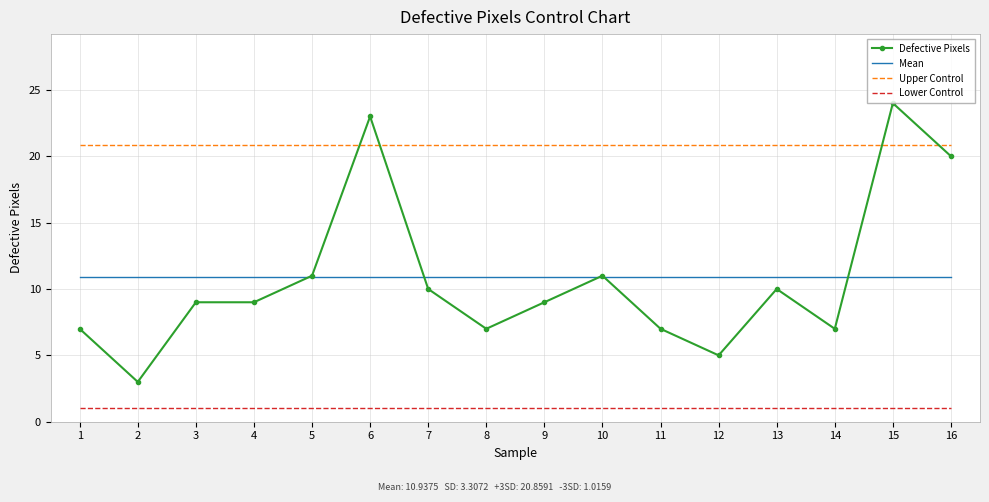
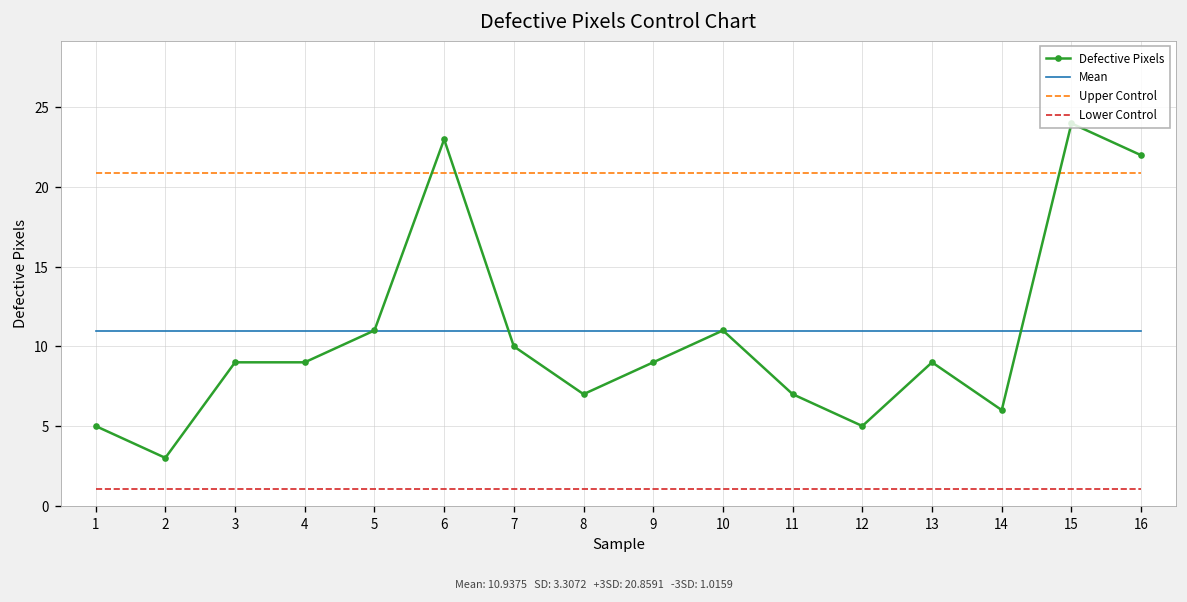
Defective Pixels, 1: 7 -> 5
Defective Pixels, 13: 10 -> 9
Defective Pixels, 14: 7 -> 6
Defective Pixels, 16: 20 -> 22
